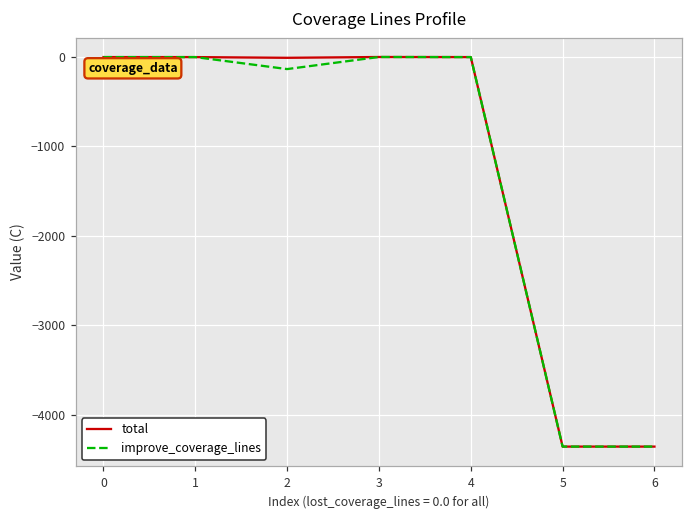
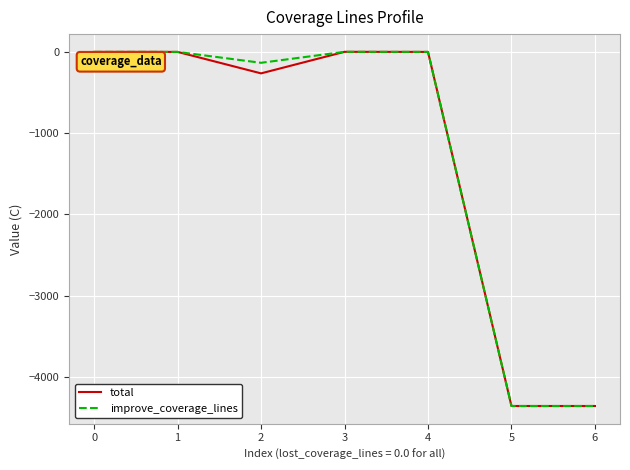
total, 2: 0 -> -300
